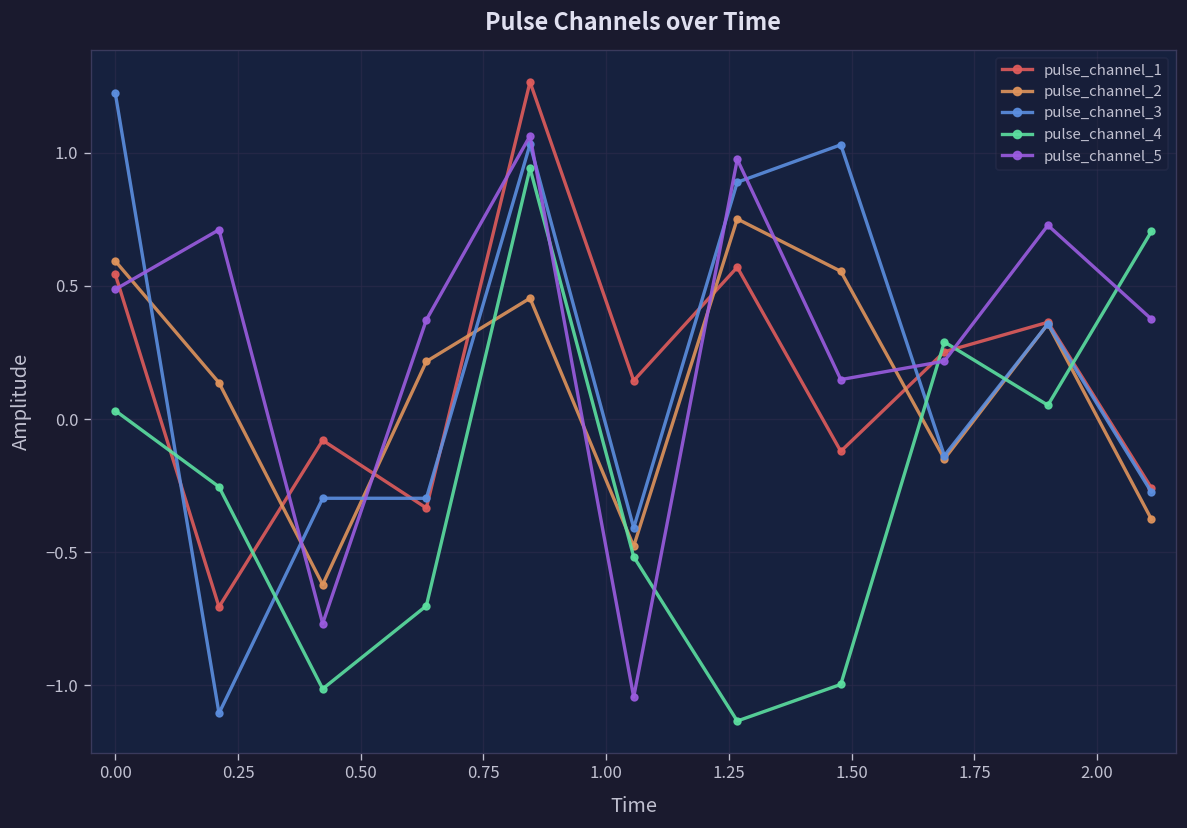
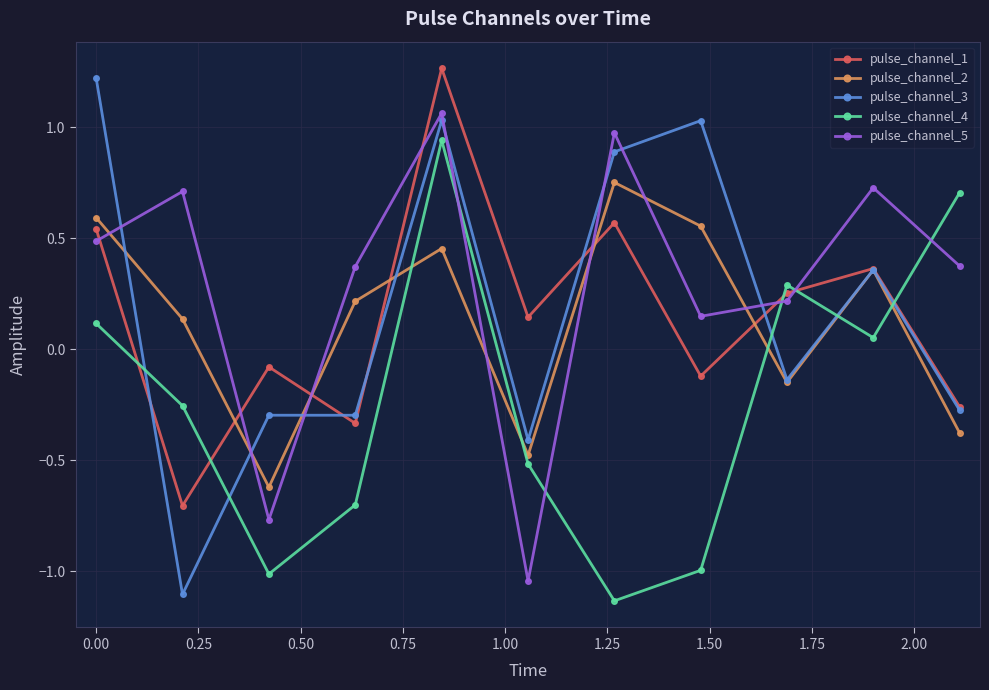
pulse_channel_4, 0.00: 0.03 -> 0.12
